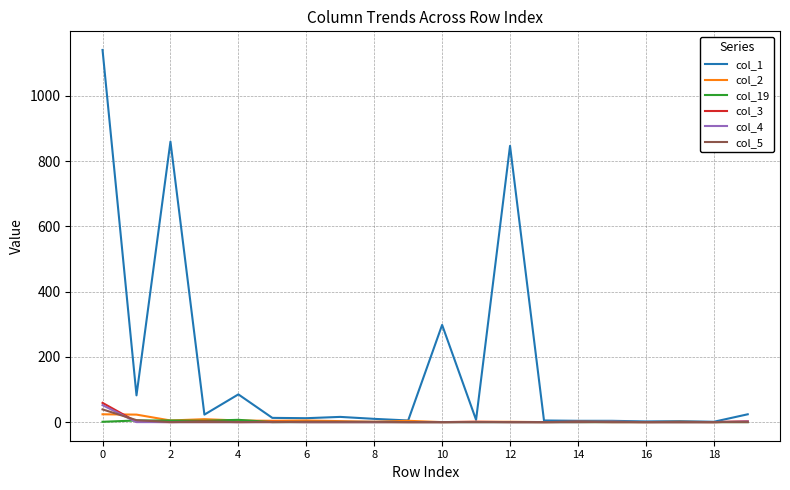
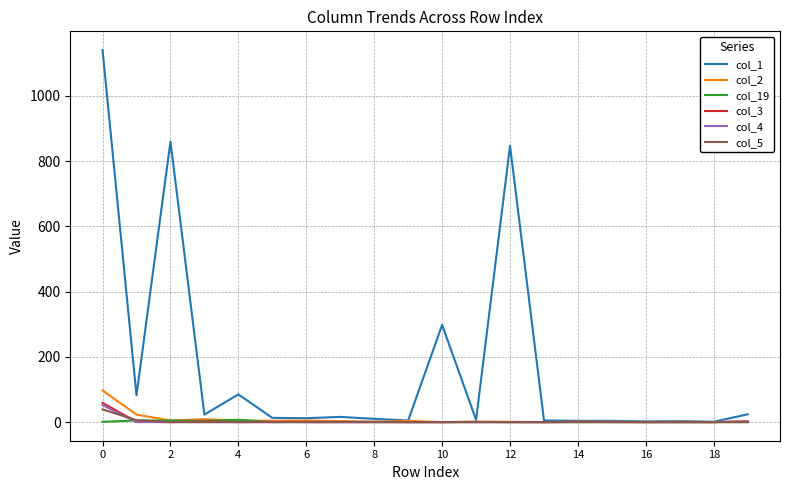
col_2, 0: 20 -> 100
